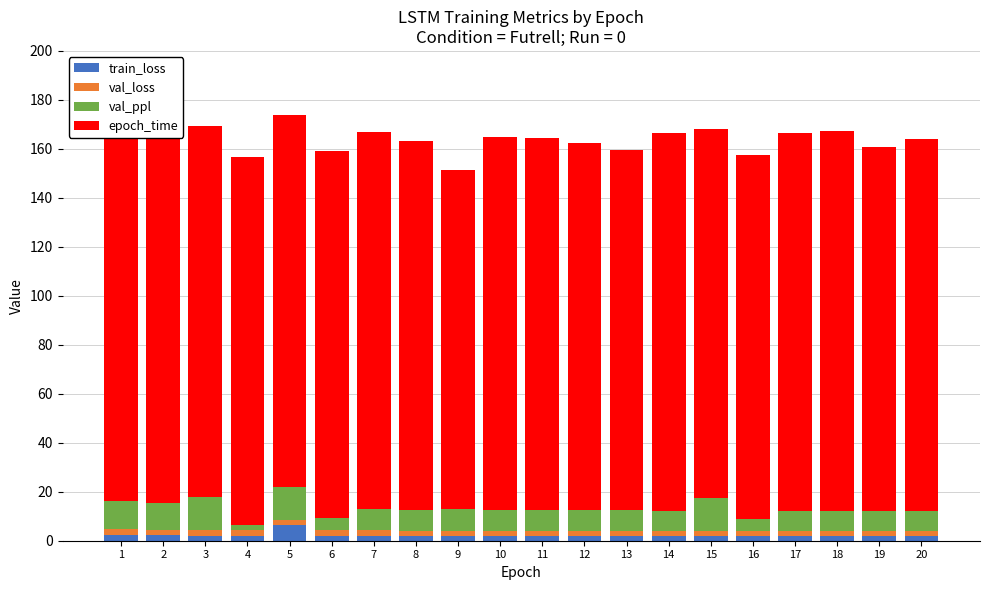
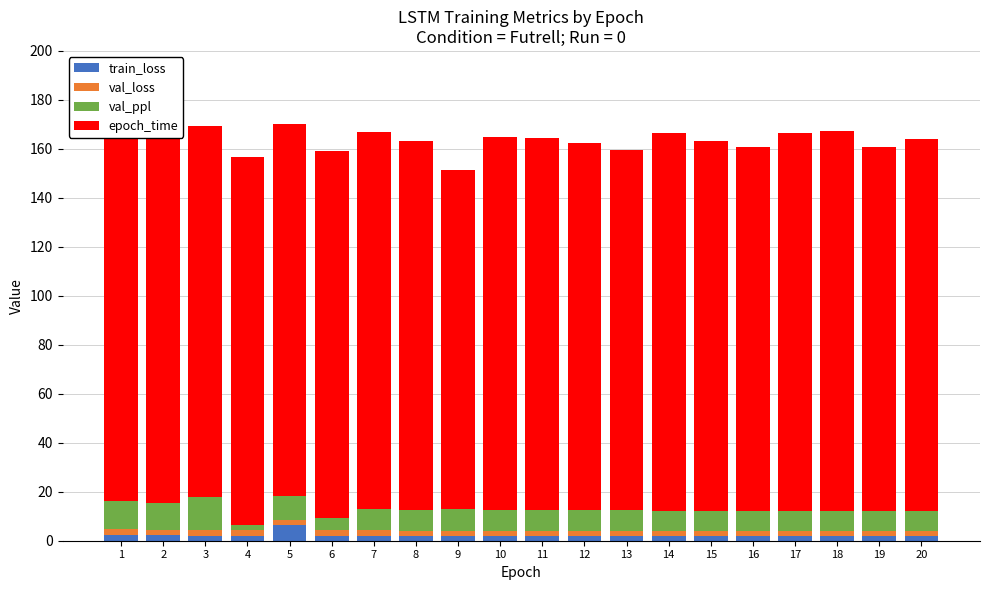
val_ppl, 5: 14 -> 10
val_ppl, 15: 13 -> 8
val_ppl, 16: 5 -> 8
